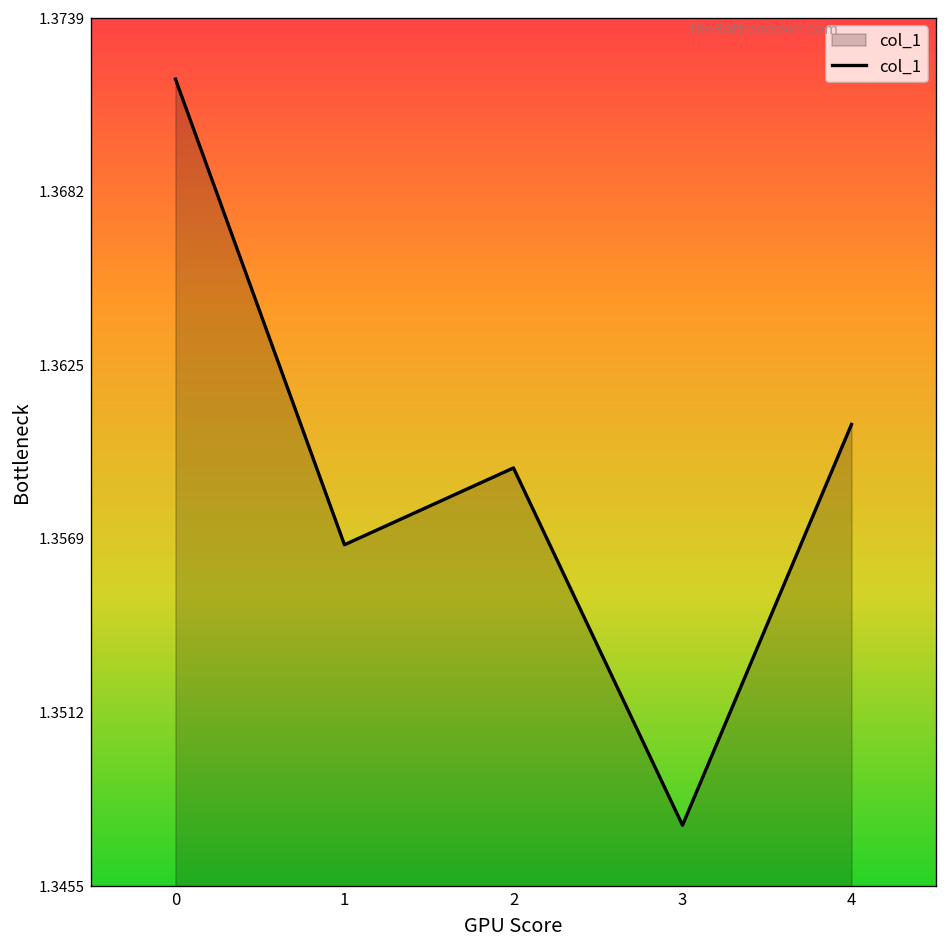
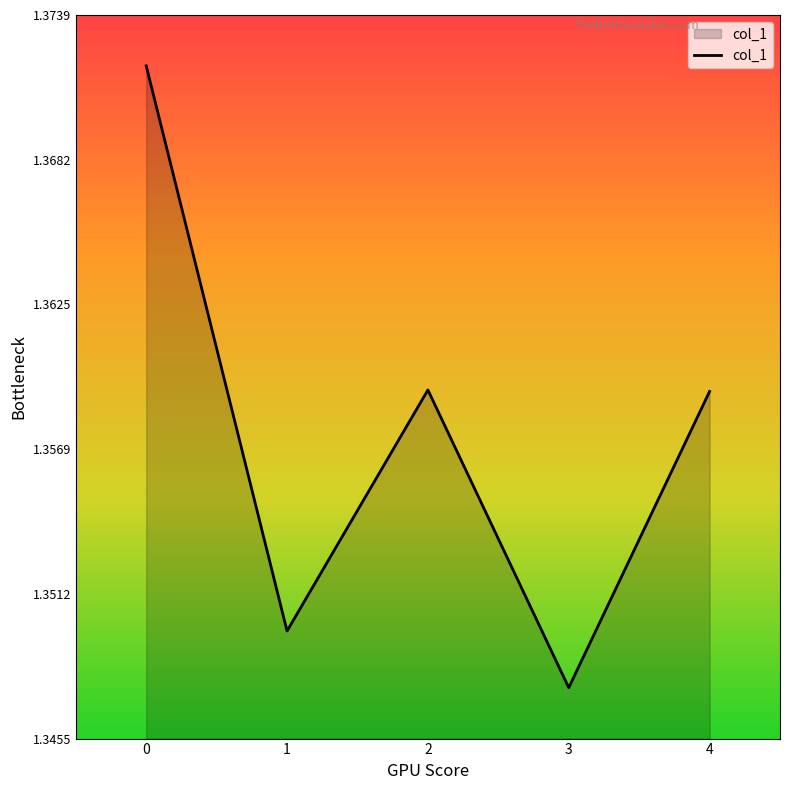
1: 1.3567 -> 1.3497
4: 1.3606 -> 1.3591
